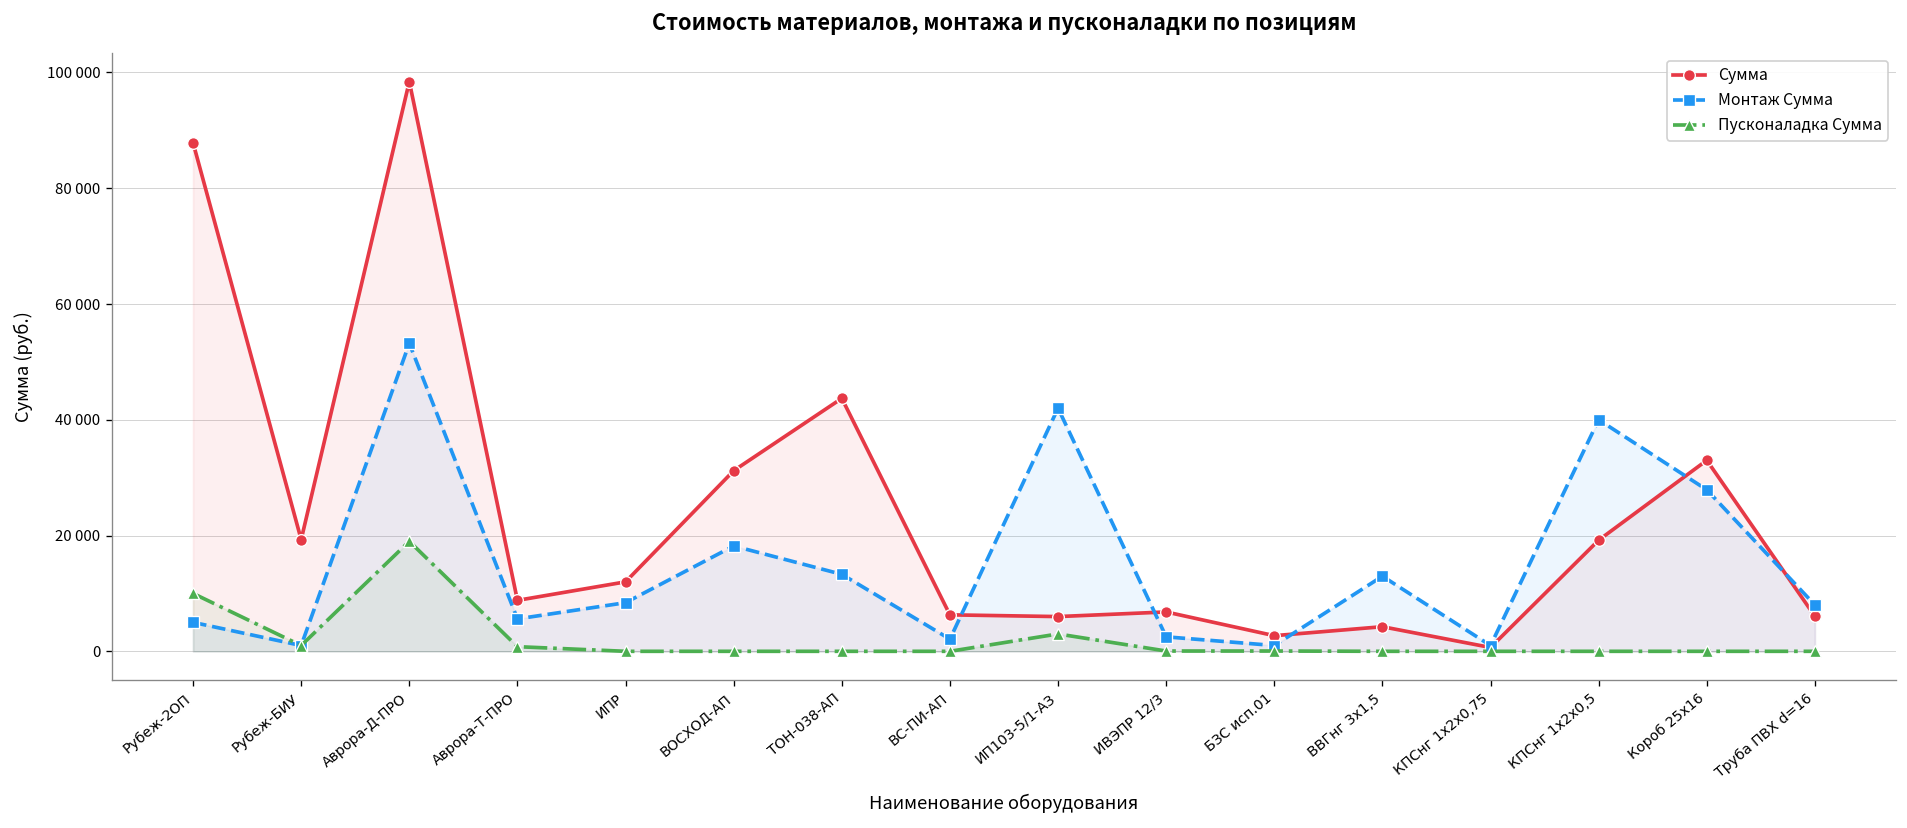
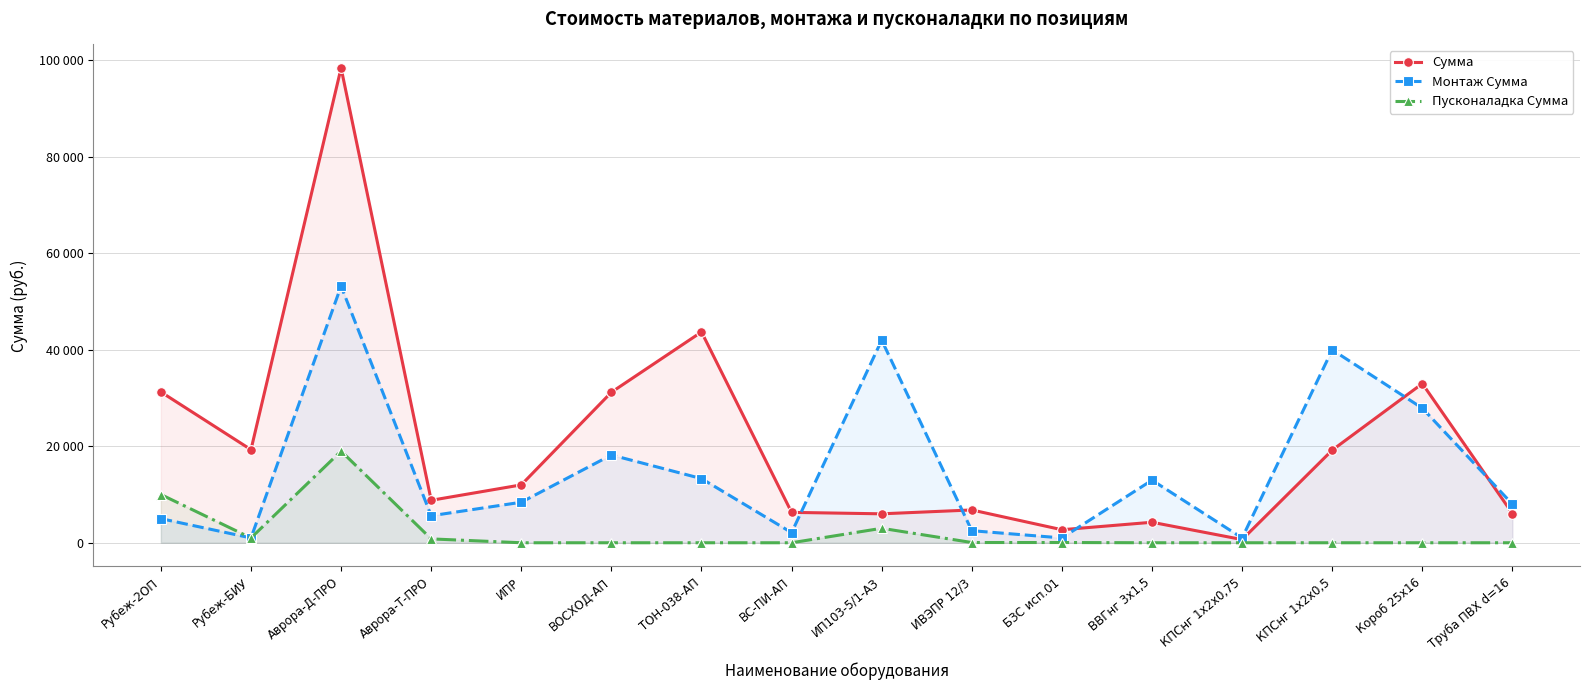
Сумма, Рубеж-2ОП: 88000 -> 31000
